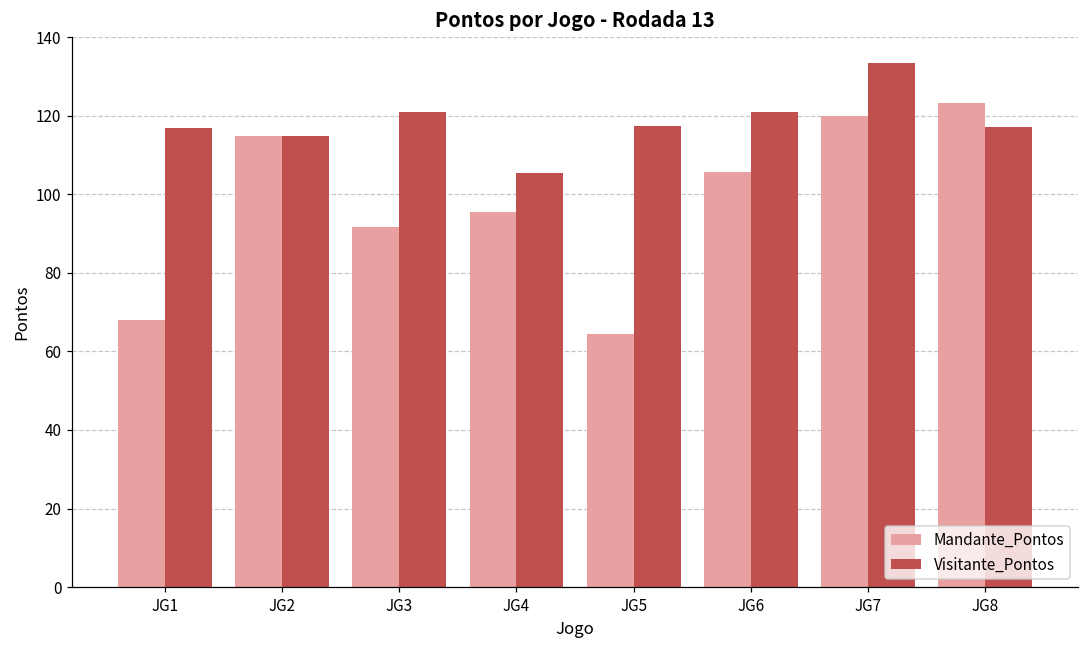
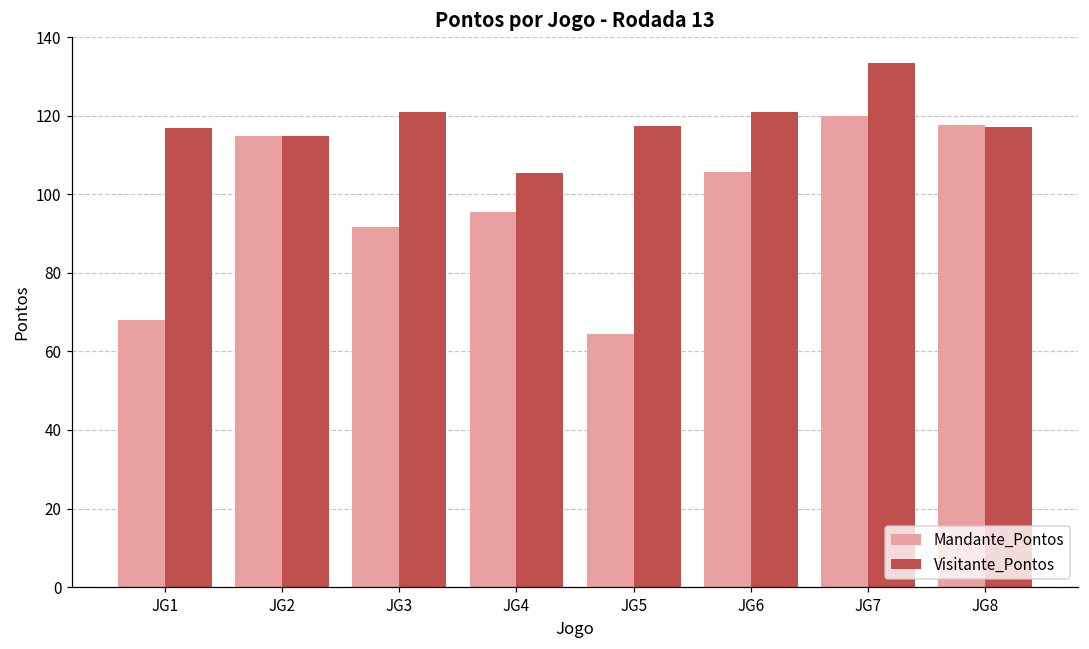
Mandante_Pontos, JG8: 123 -> 118
